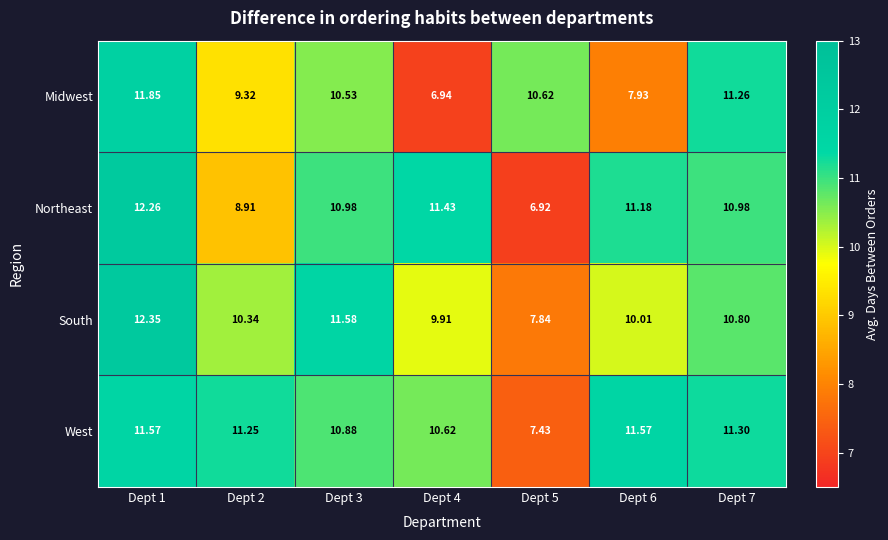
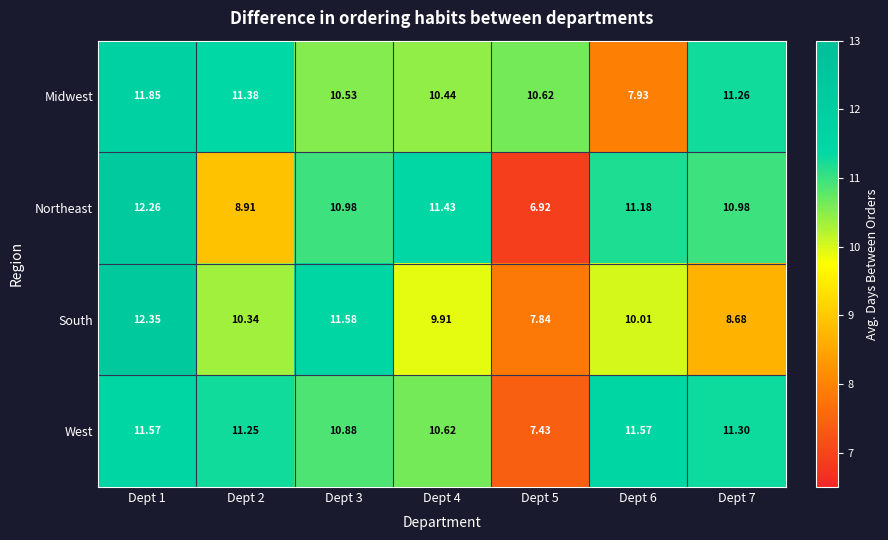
Midwest, Dept 2: 9.32 -> 11.38
Midwest, Dept 4: 6.94 -> 10.44
South, Dept 7: 10.80 -> 8.68
